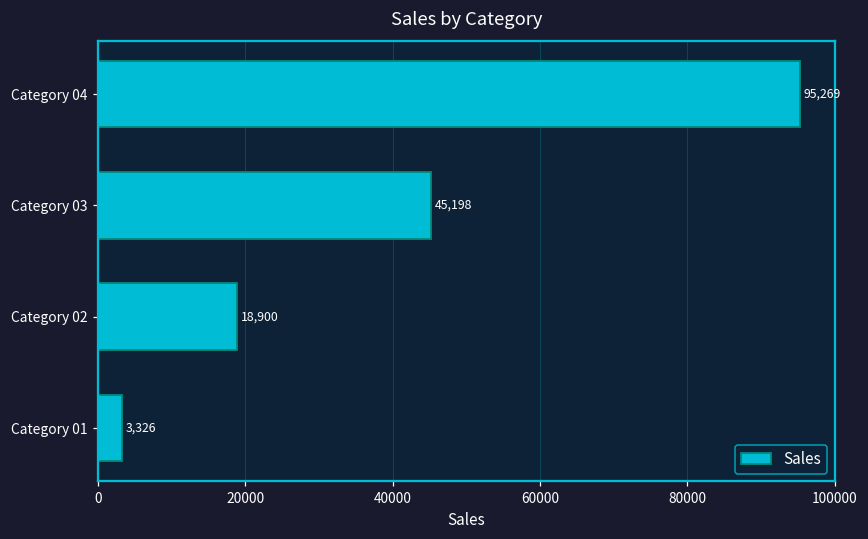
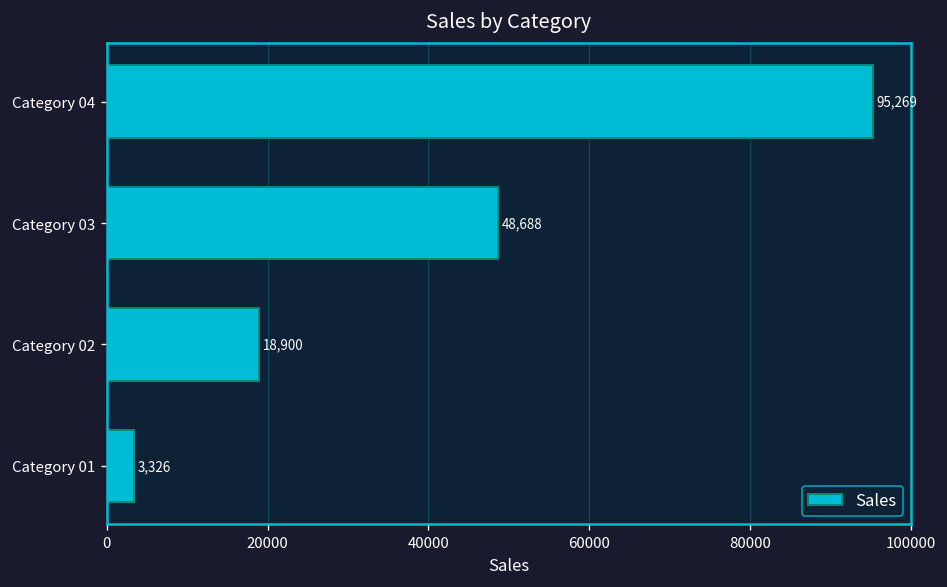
Category 03: 45,198 -> 48,688
